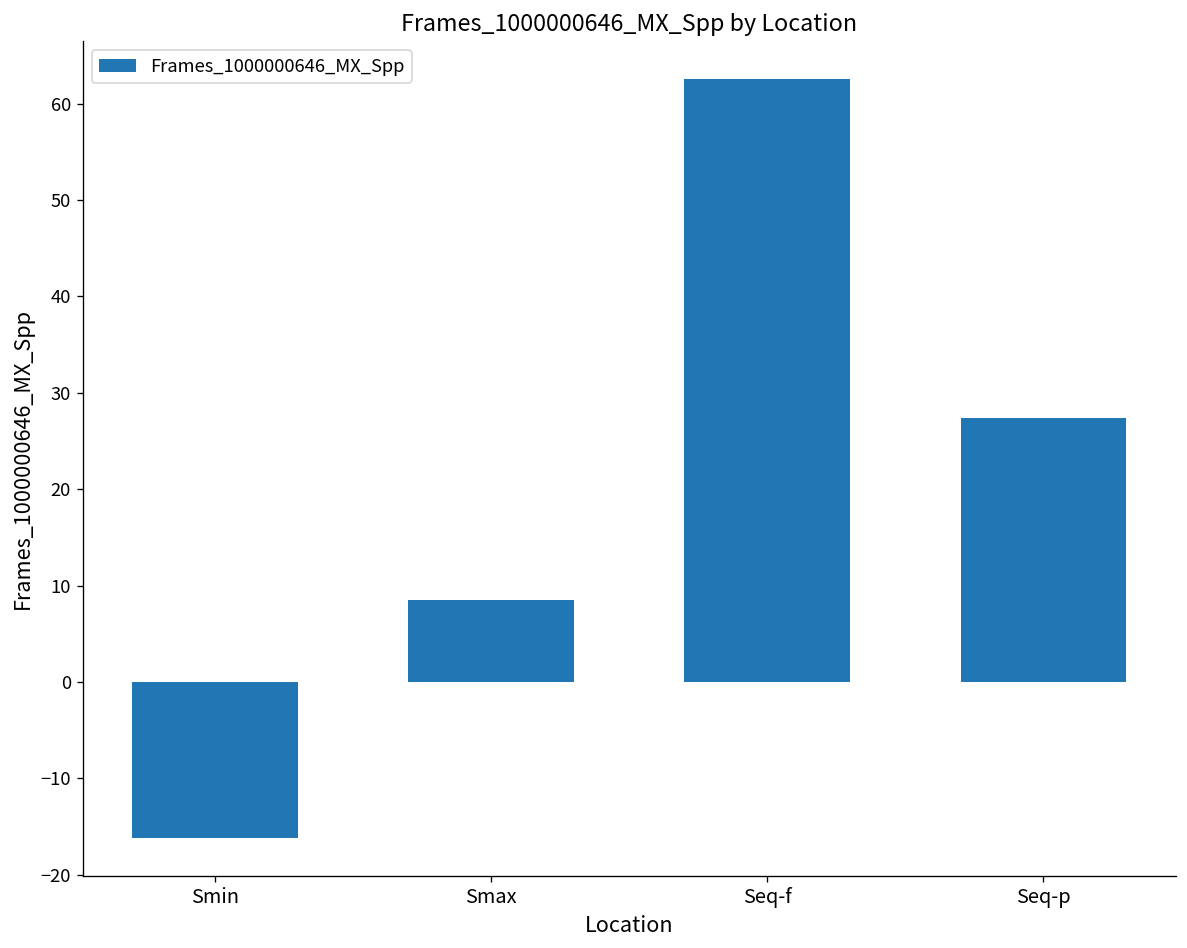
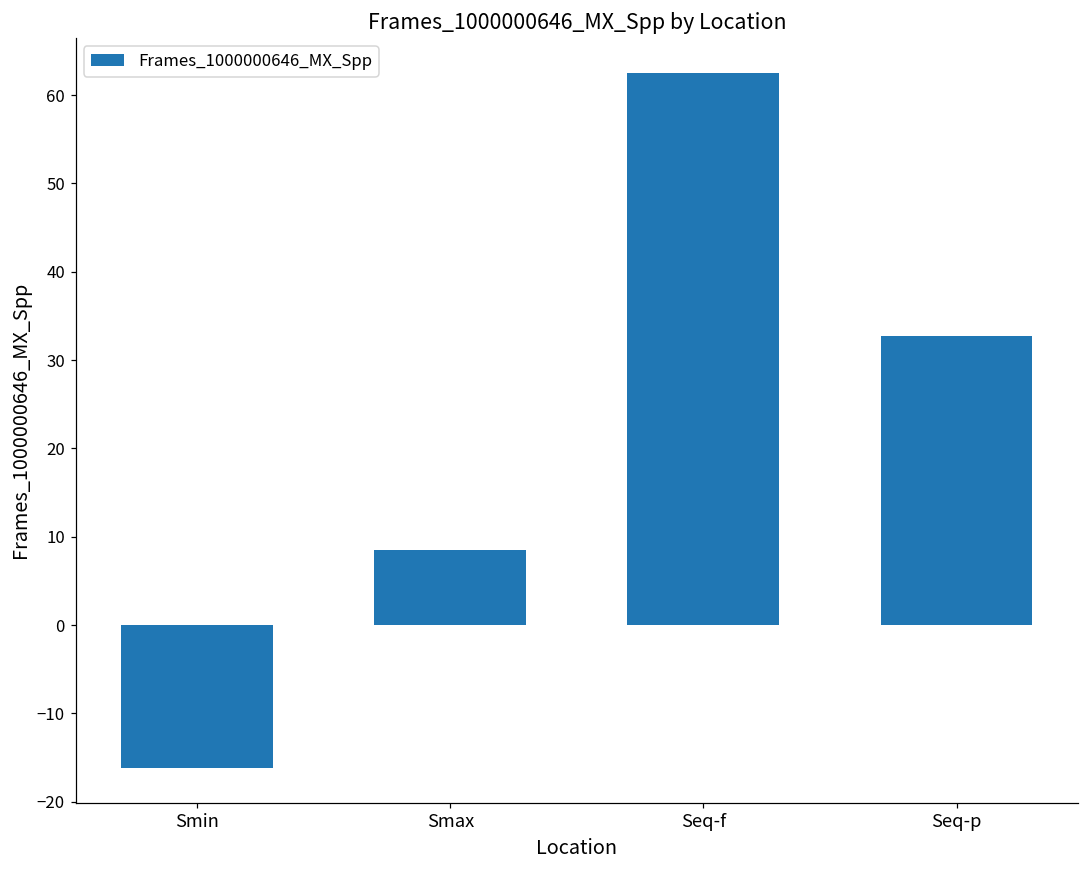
Seq-p: 27 -> 33
